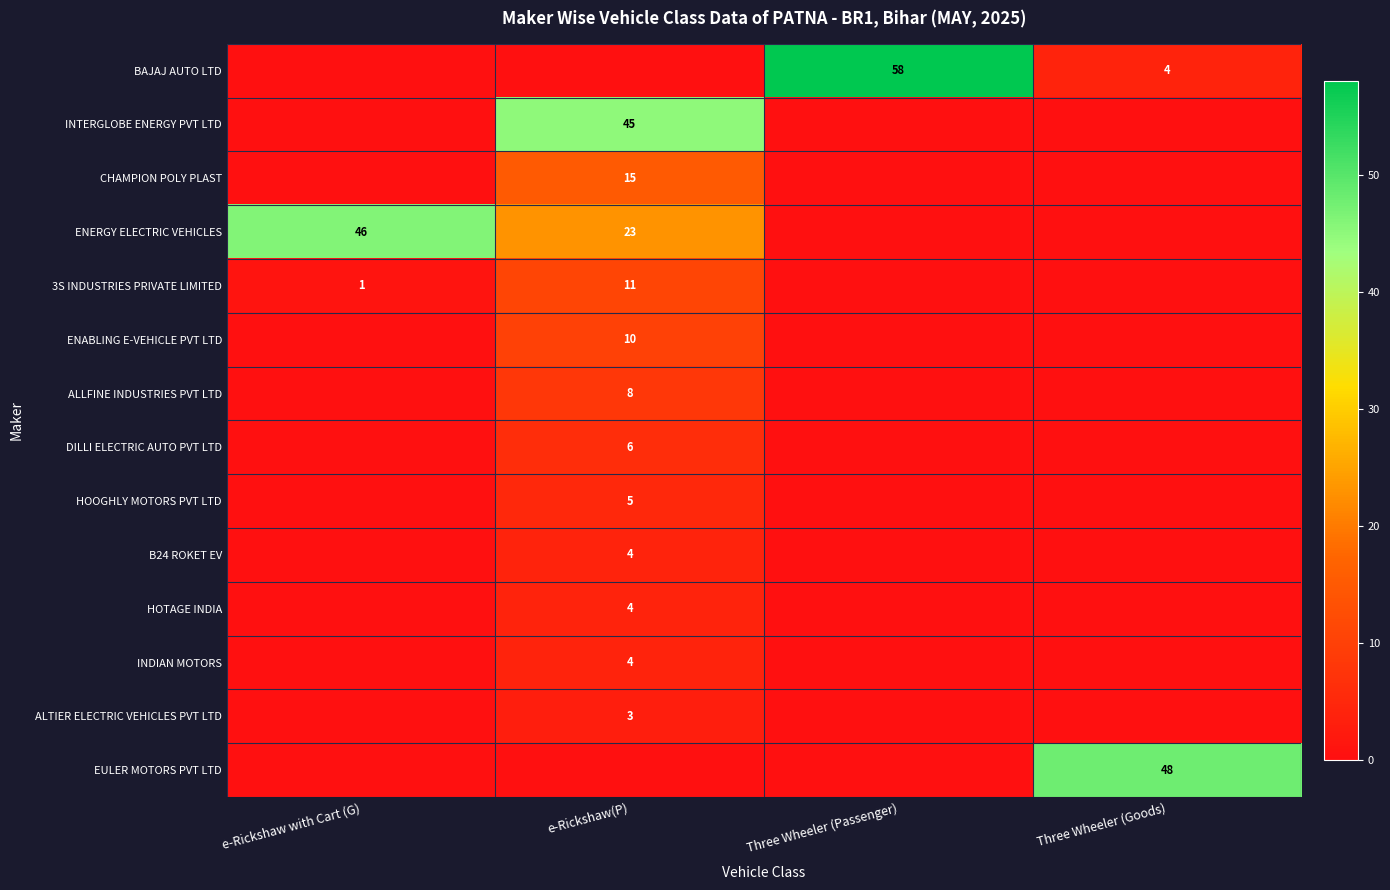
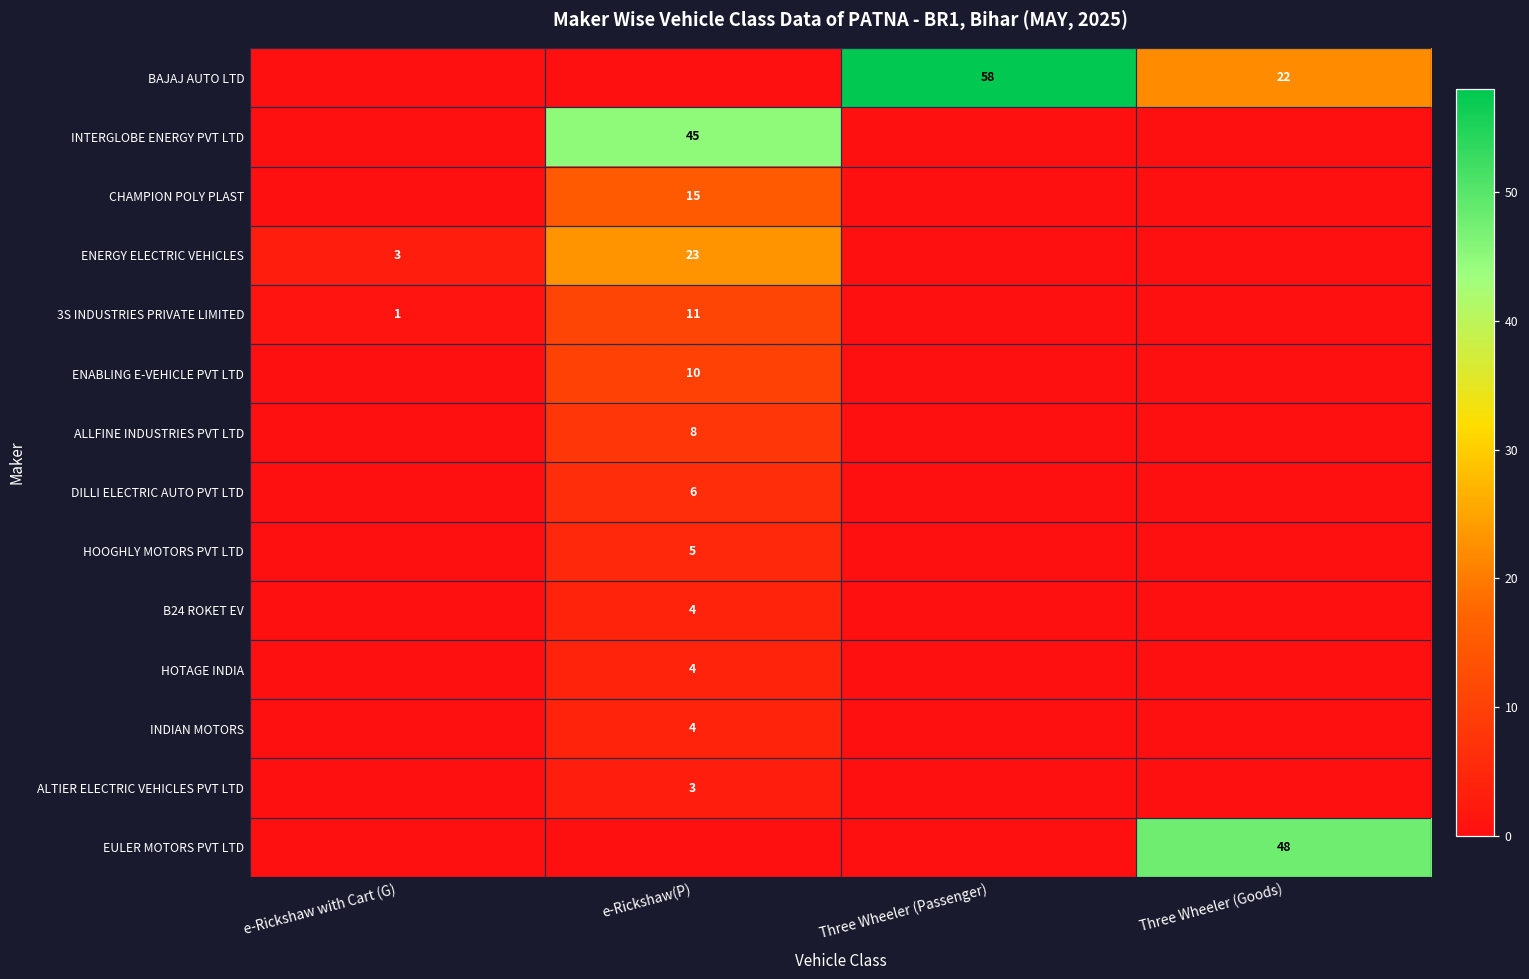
BAJAJ AUTO LTD, Three Wheeler (Goods): 4 -> 22
ENERGY ELECTRIC VEHICLES, e-Rickshaw with Cart (G): 46 -> 3
